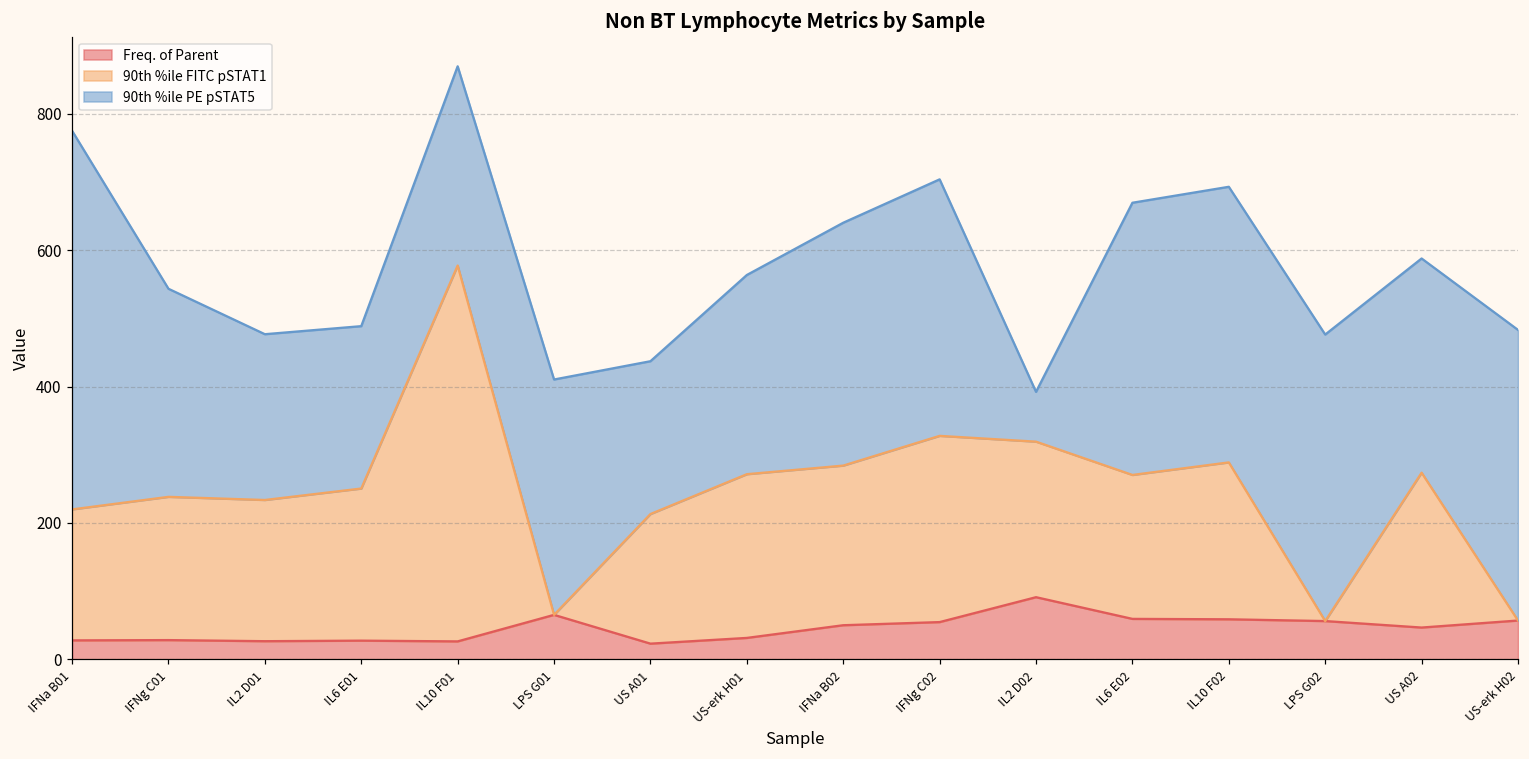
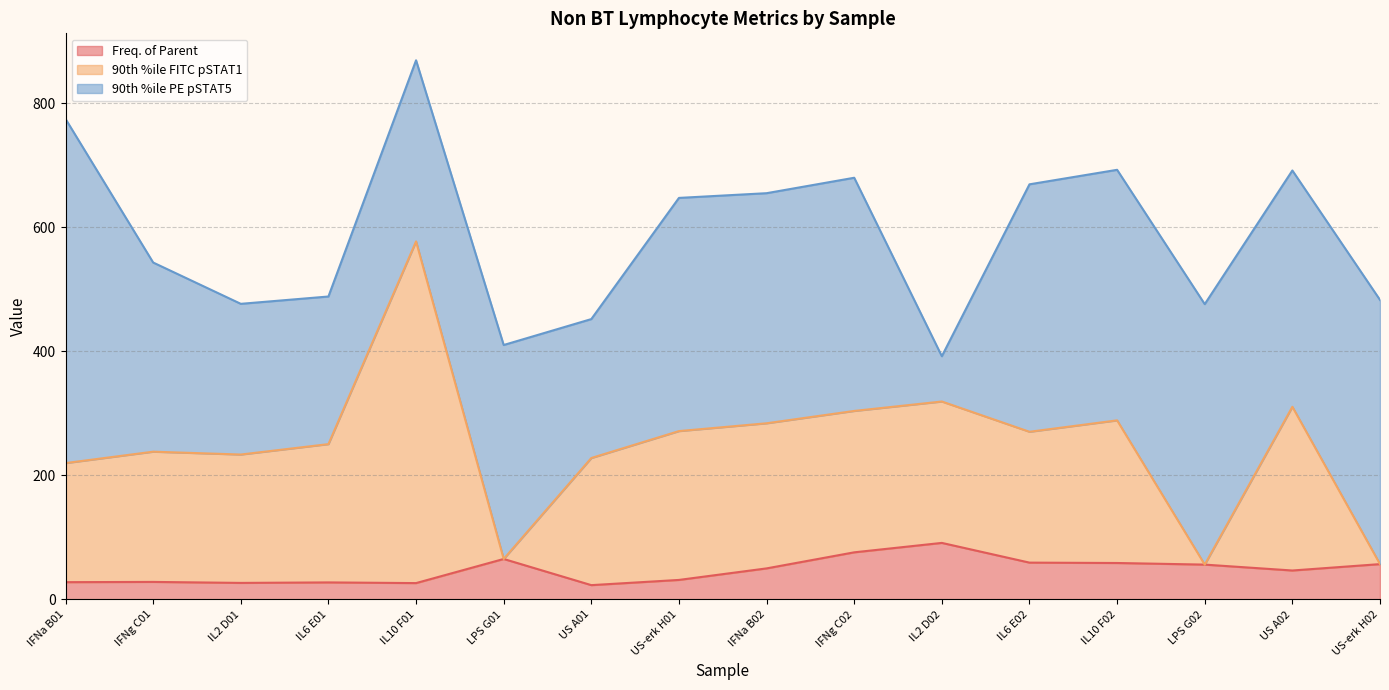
90th %ile FITC pSTAT1, US A01: 190 -> 210
90th %ile PE pSTAT5, US-erk H01: 290 -> 380
90th %ile PE pSTAT5, IFNa B02: 360 -> 370
Freq. of Parent, IFNg C02: 50 -> 80
90th %ile FITC pSTAT1, IFNg C02: 270 -> 230
90th %ile FITC pSTAT1, US A02: 230 -> 260
90th %ile PE pSTAT5, US A02: 310 -> 380
